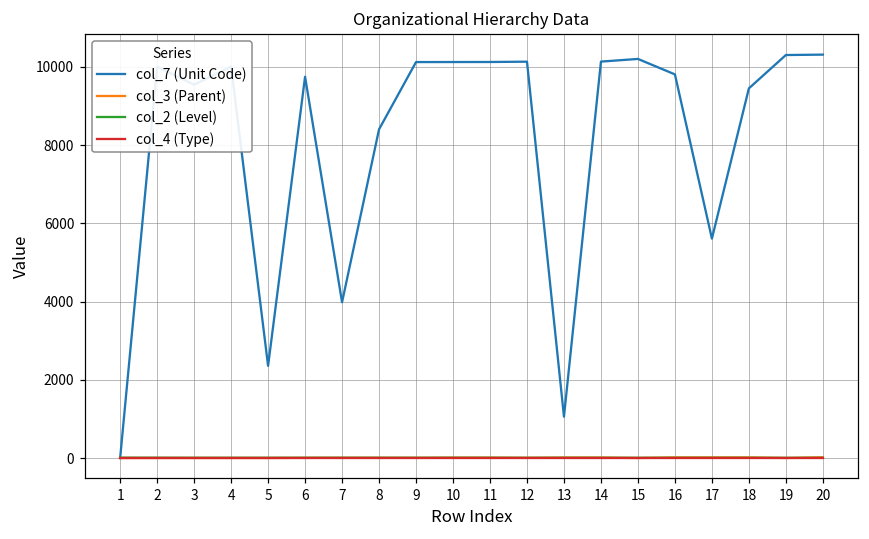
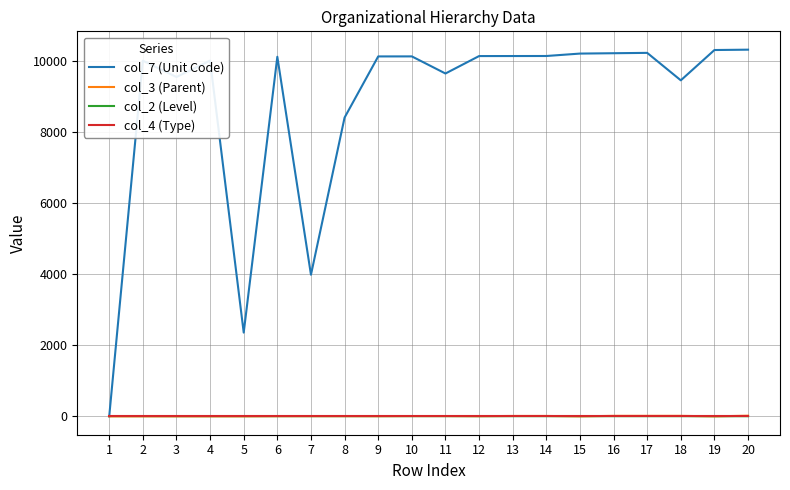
col_7 (Unit Code), 6: 9700 -> 10100
col_7 (Unit Code), 11: 10100 -> 9600
col_7 (Unit Code), 13: 1100 -> 10100
col_7 (Unit Code), 16: 9800 -> 10200
col_7 (Unit Code), 17: 5600 -> 10200
